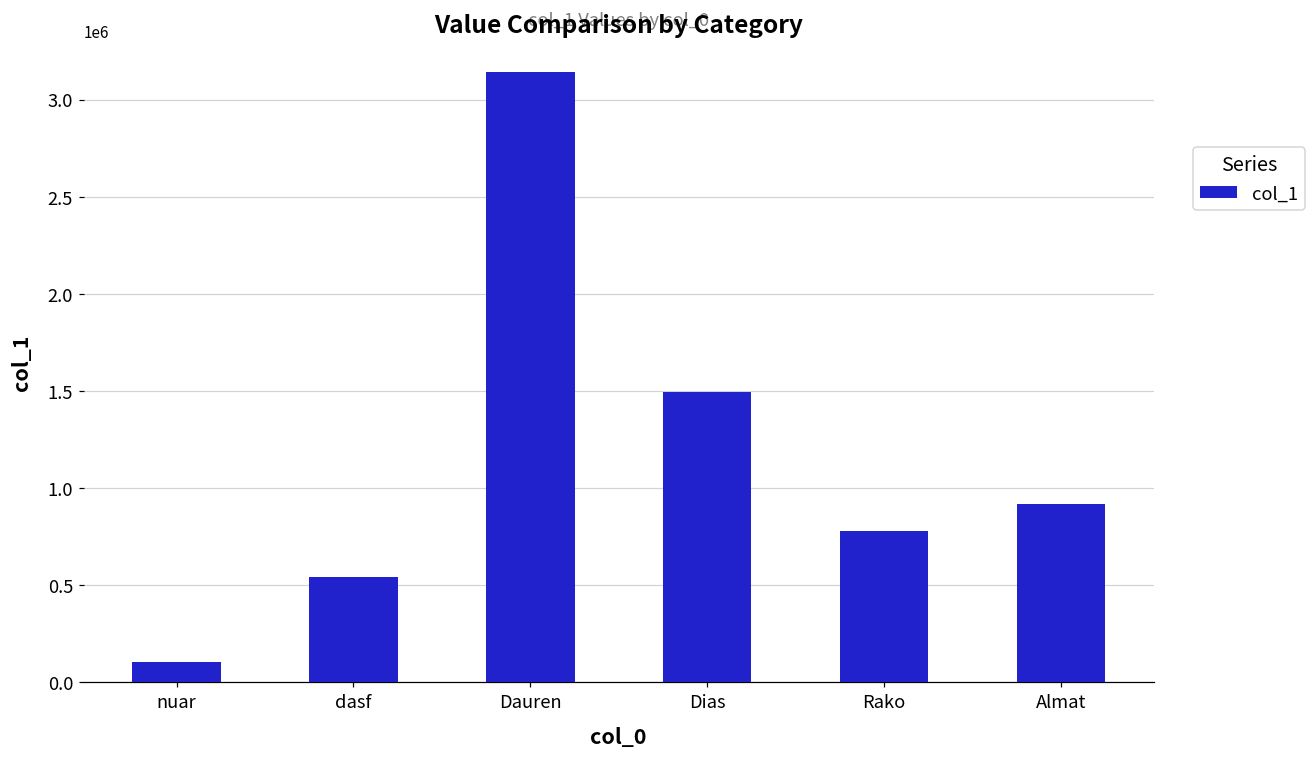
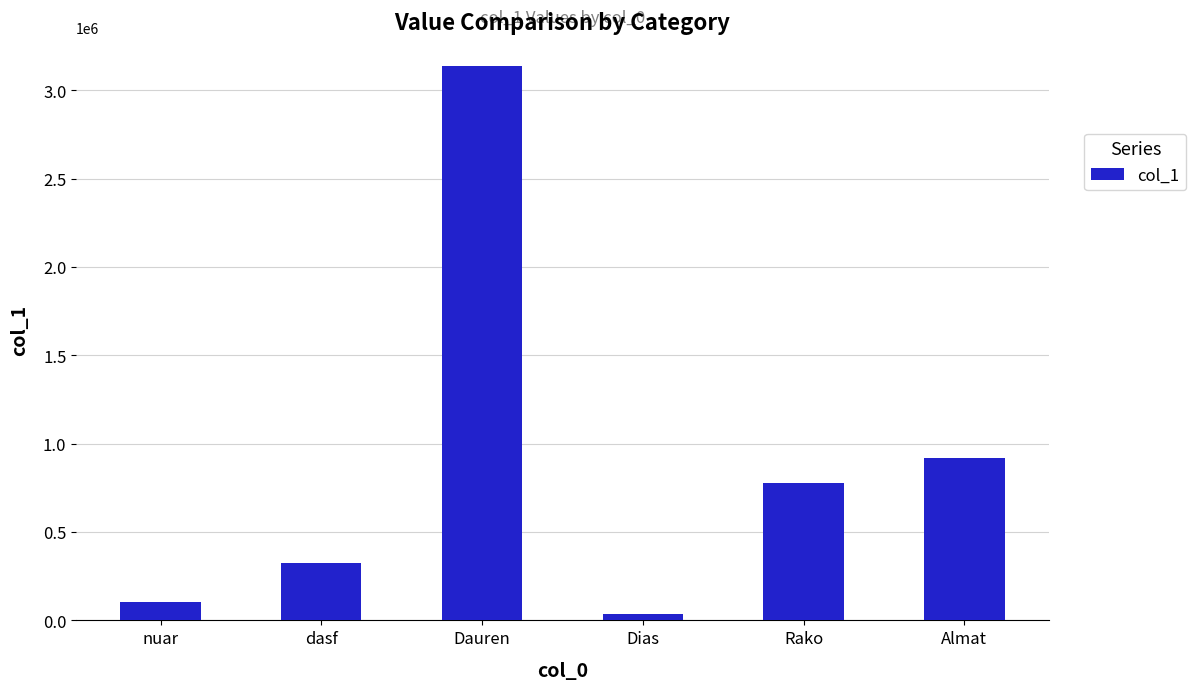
dasf: 540000 -> 320000
Dias: 1500000 -> 30000
